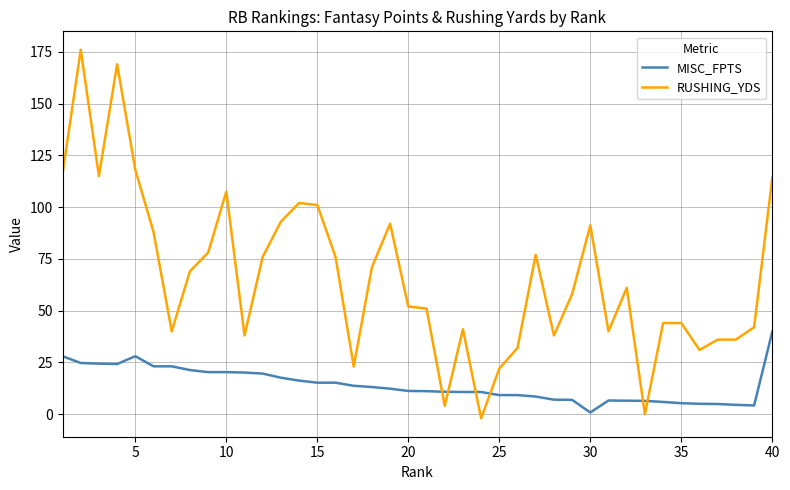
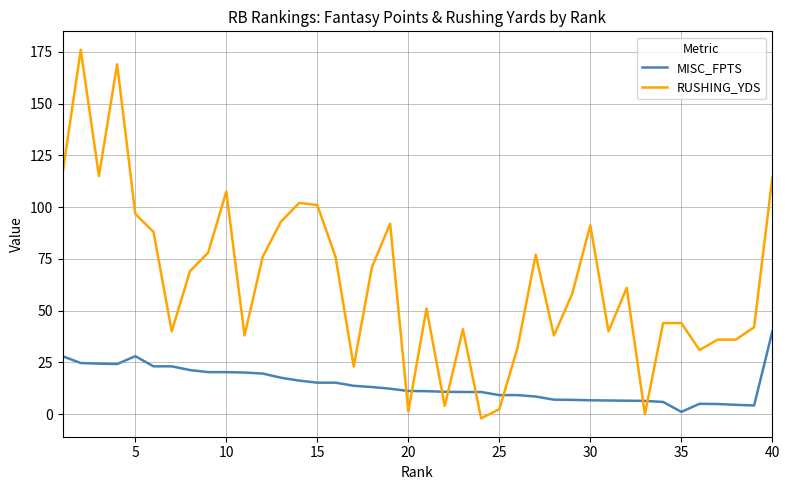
RUSHING_YDS, 5: 118 -> 97
RUSHING_YDS, 20: 52 -> 1
RUSHING_YDS, 25: 22 -> 2
MISC_FPTS, 30: 1 -> 7
MISC_FPTS, 35: 5 -> 1
